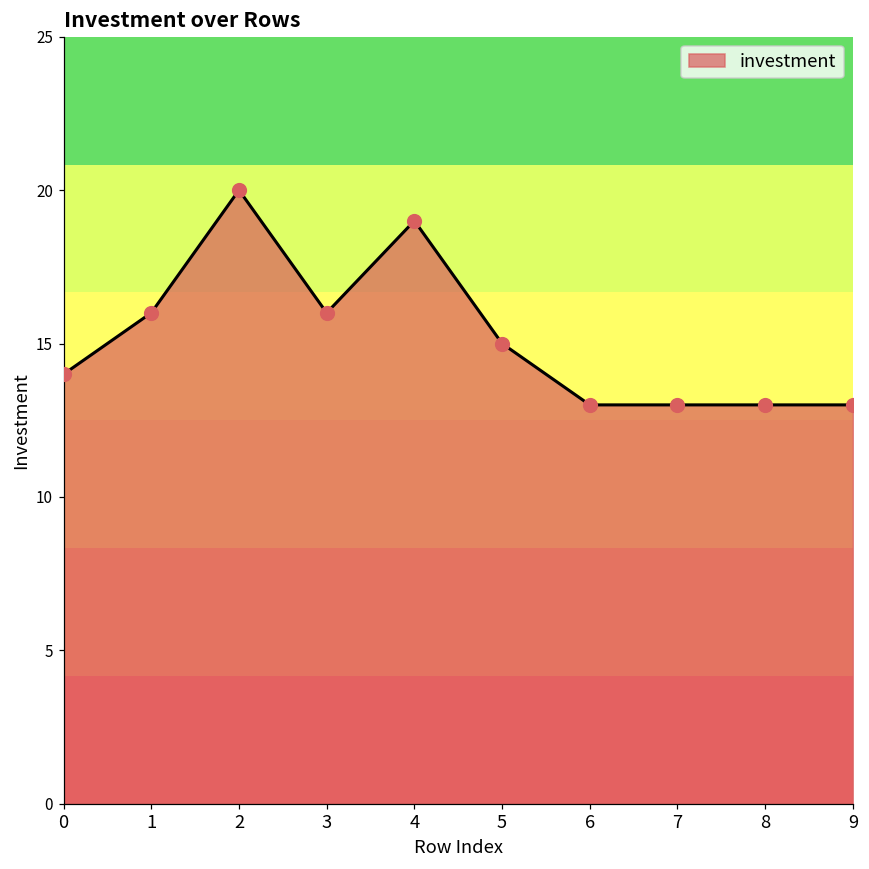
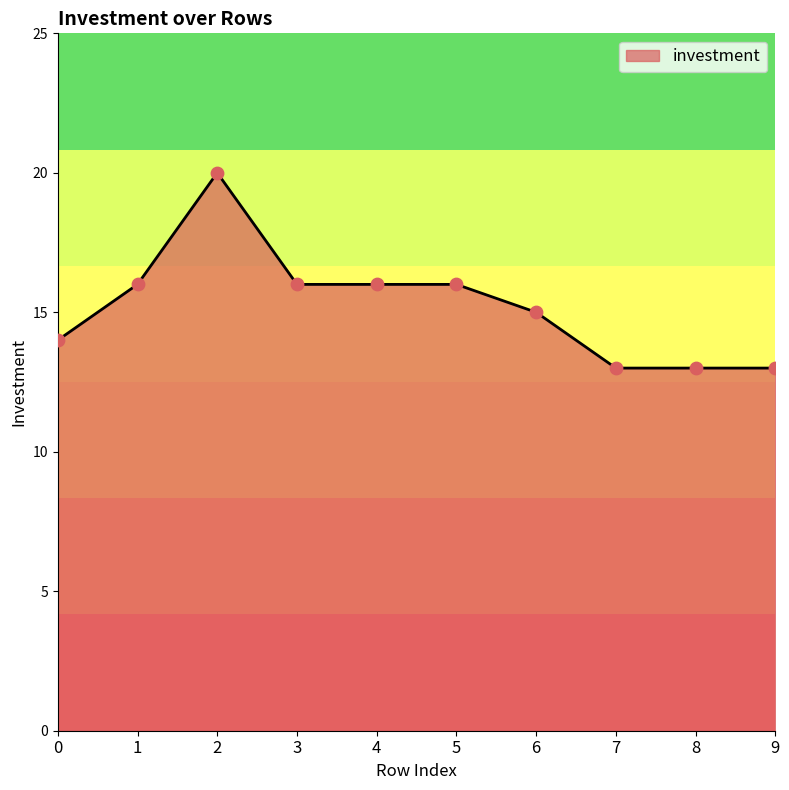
4: 19 -> 16
5: 15 -> 16
6: 13 -> 15
